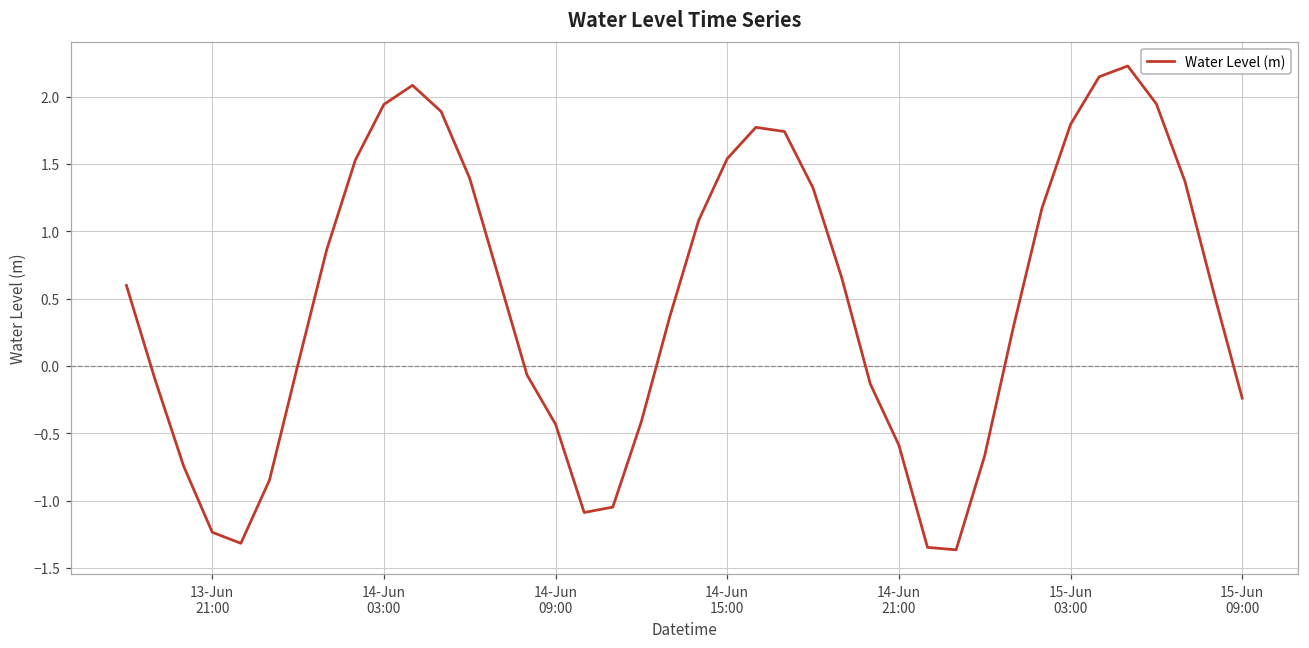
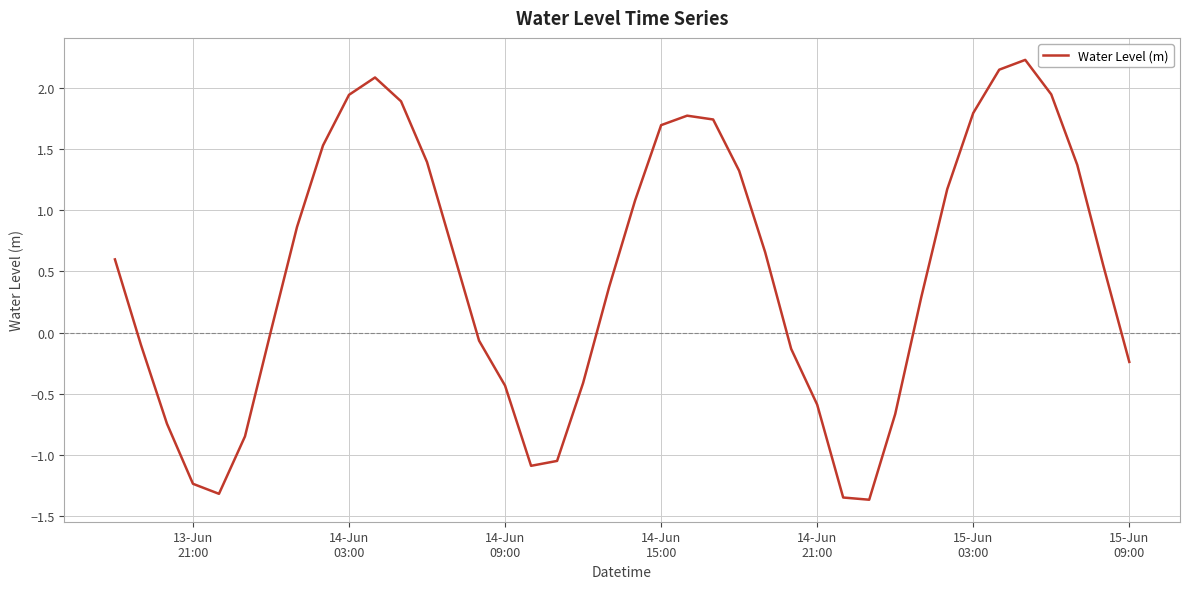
14-Jun 15:00: 1.54 -> 1.69
